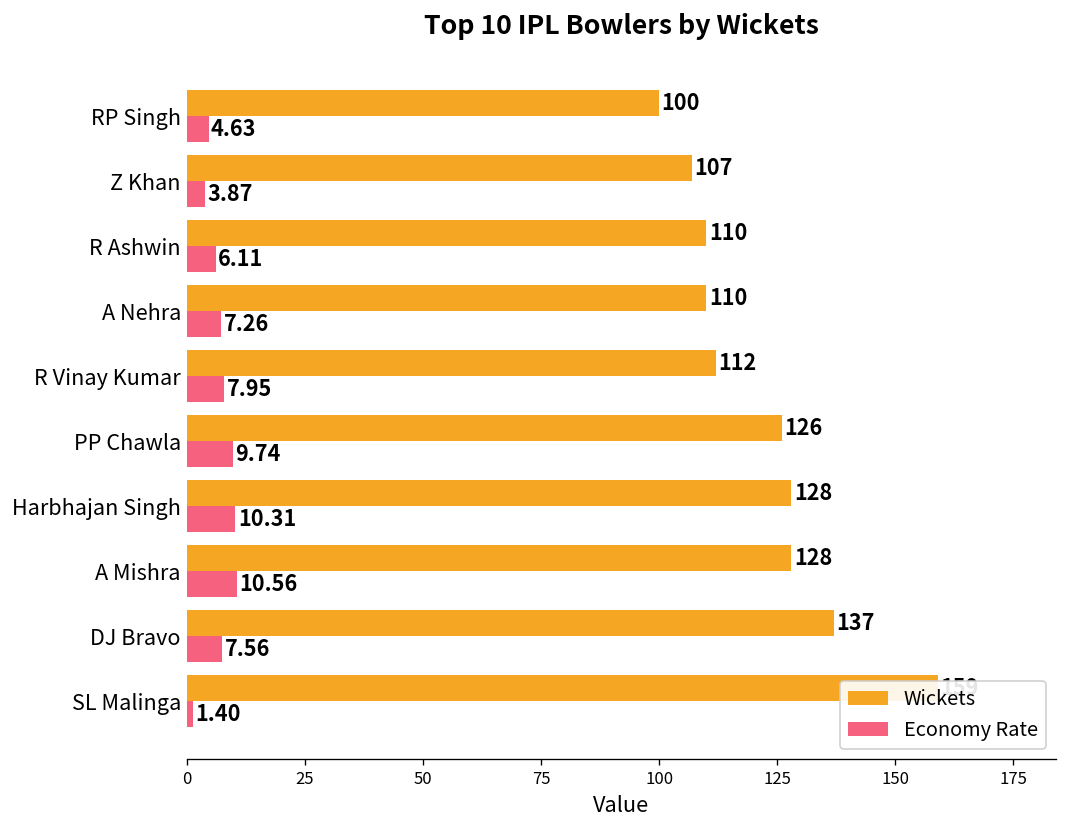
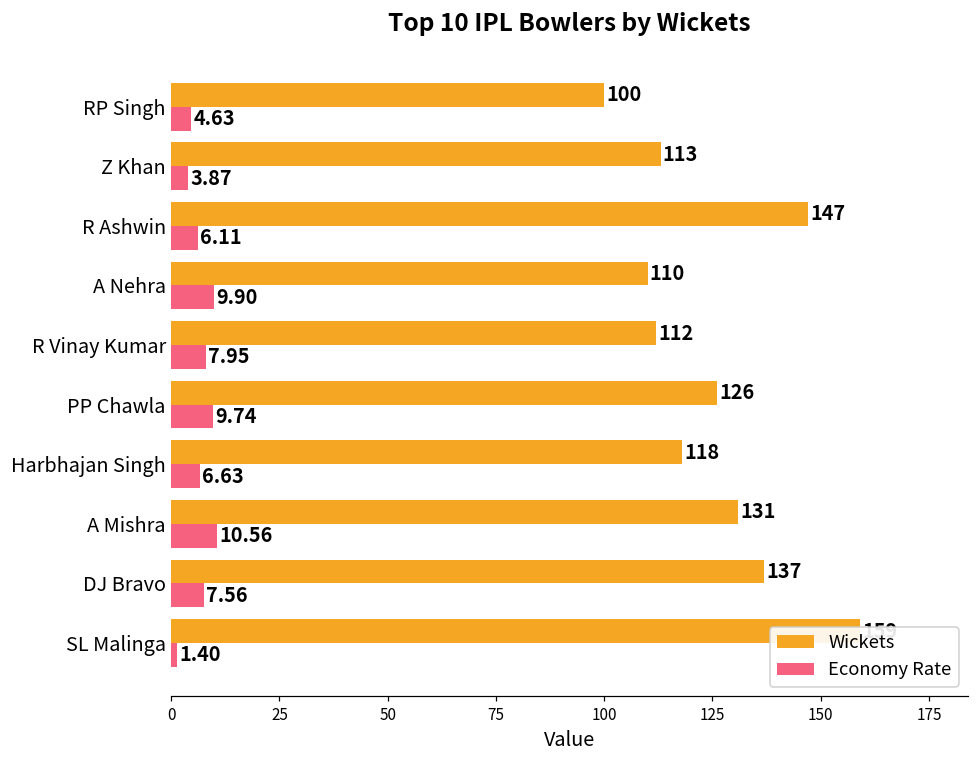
Wickets, Z Khan: 107 -> 113
Wickets, R Ashwin: 110 -> 147
Economy Rate, A Nehra: 7.26 -> 9.90
Wickets, Harbhajan Singh: 128 -> 118
Economy Rate, Harbhajan Singh: 10.31 -> 6.63
Wickets, A Mishra: 128 -> 131
